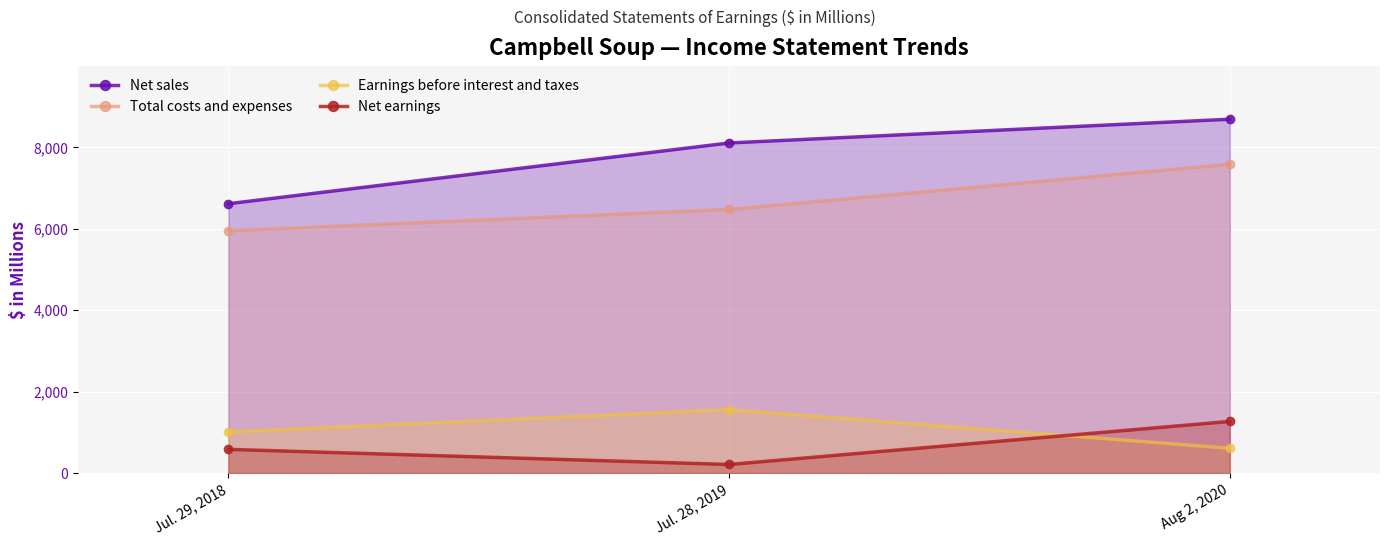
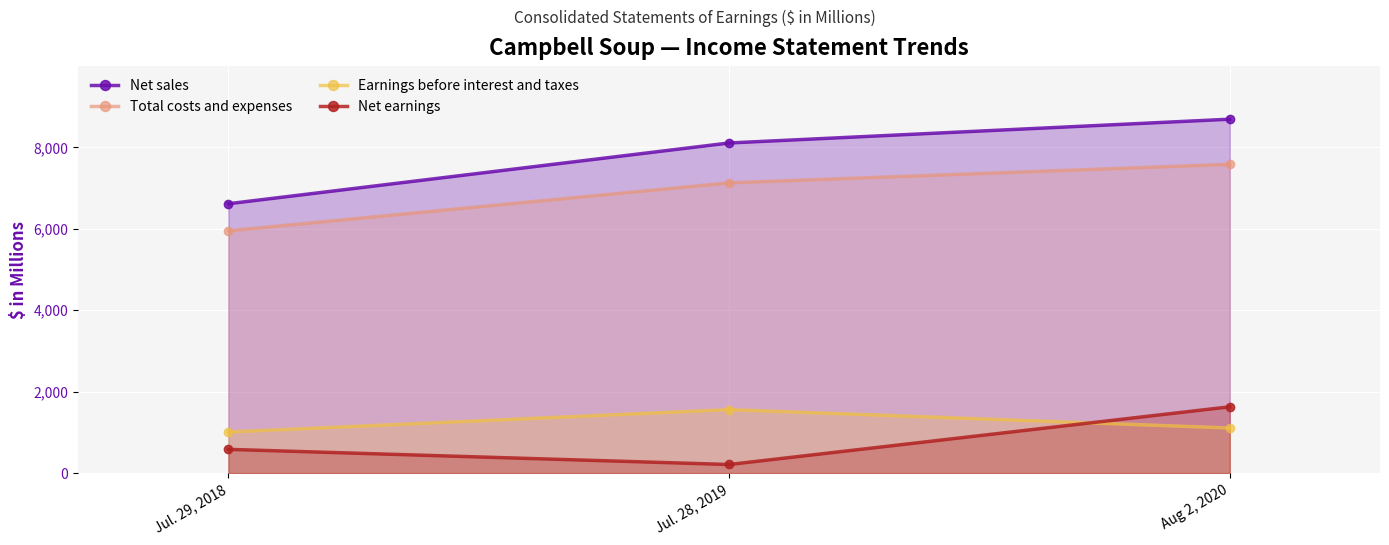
Total costs and expenses, Jul. 28, 2019: 6,500 -> 7,100
Earnings before interest and taxes, Aug 2, 2020: 600 -> 1,100
Net earnings, Aug 2, 2020: 1,300 -> 1,600
